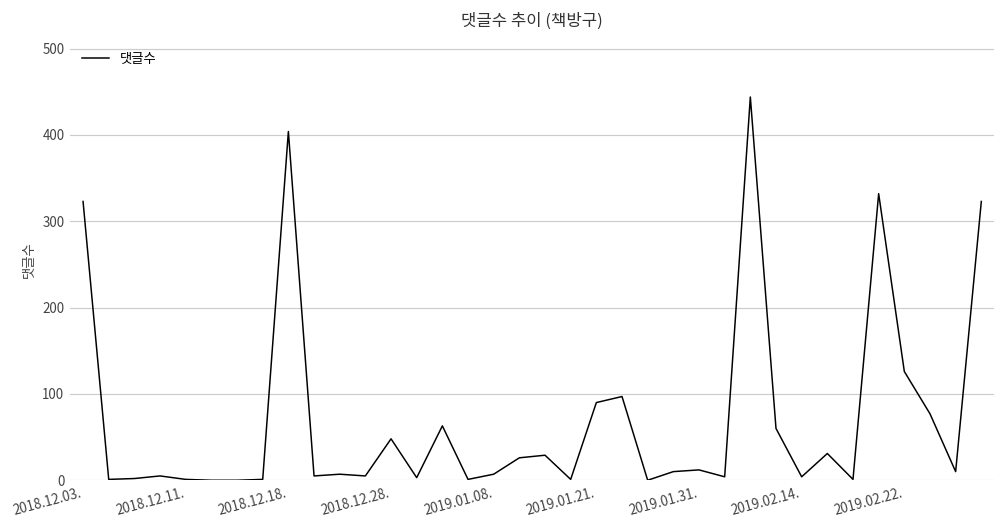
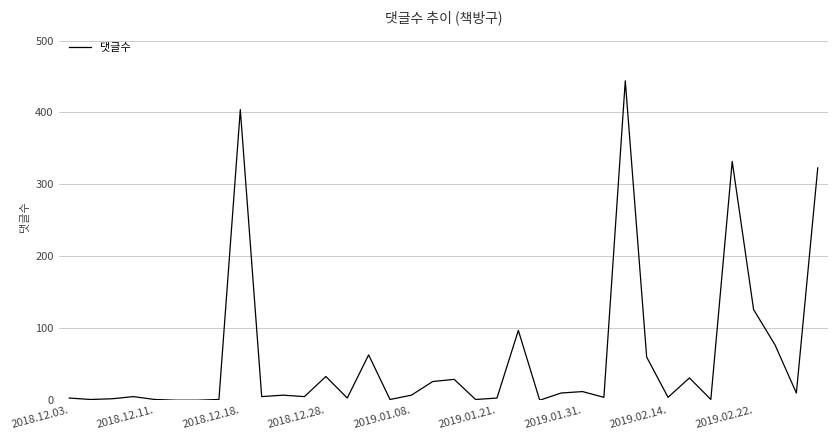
2018.12.03.: 320 -> 0
2018.12.28.: 50 -> 30
2019.01.21.: 90 -> 0
